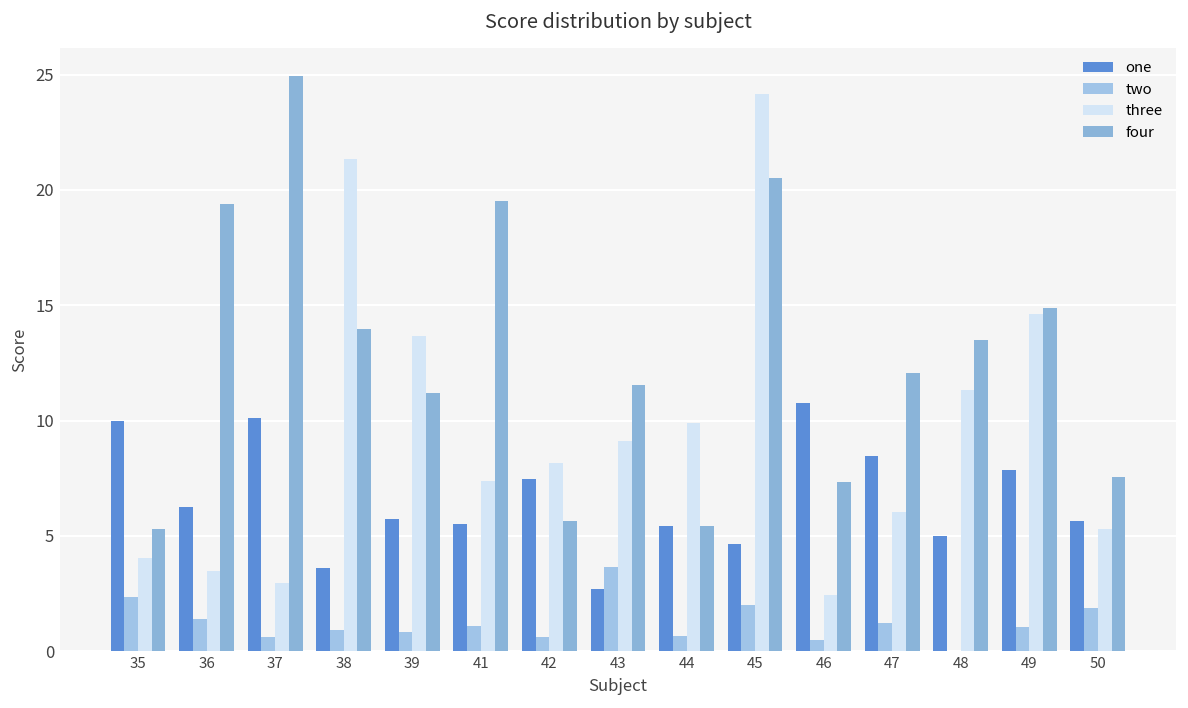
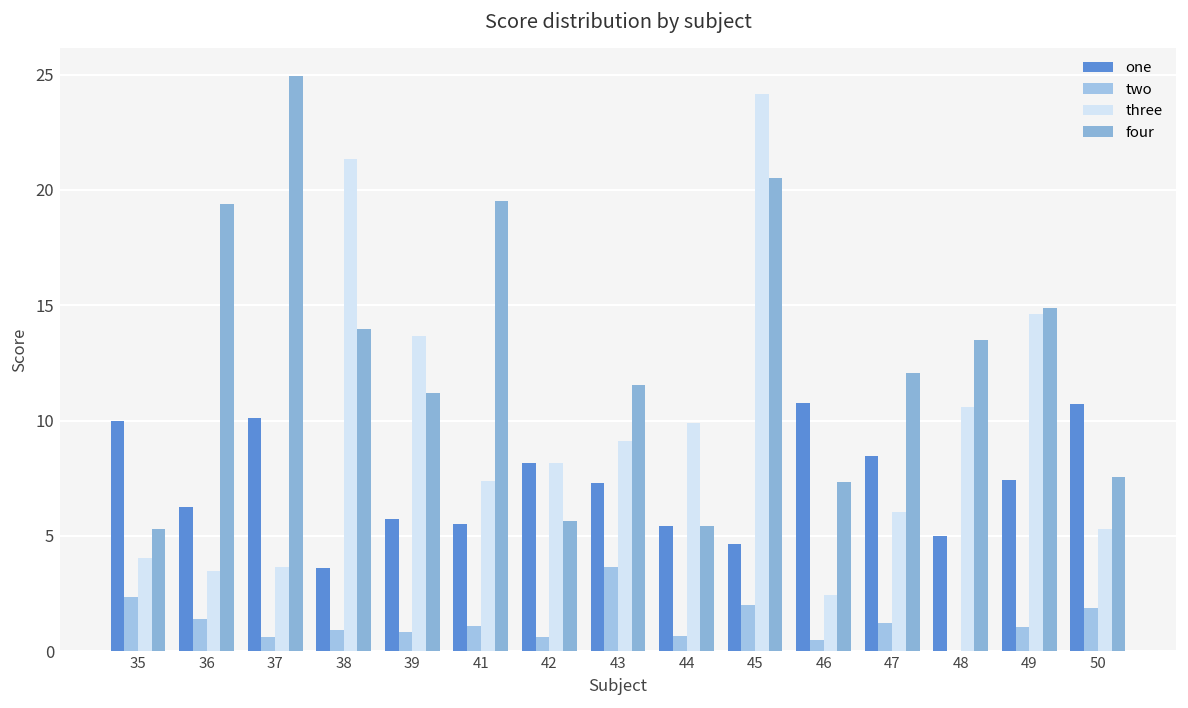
three, 37: 3.0 -> 3.7
one, 42: 7.5 -> 8.2
one, 43: 2.7 -> 7.3
three, 48: 11.3 -> 10.6
one, 49: 7.9 -> 7.4
one, 50: 5.7 -> 10.7
